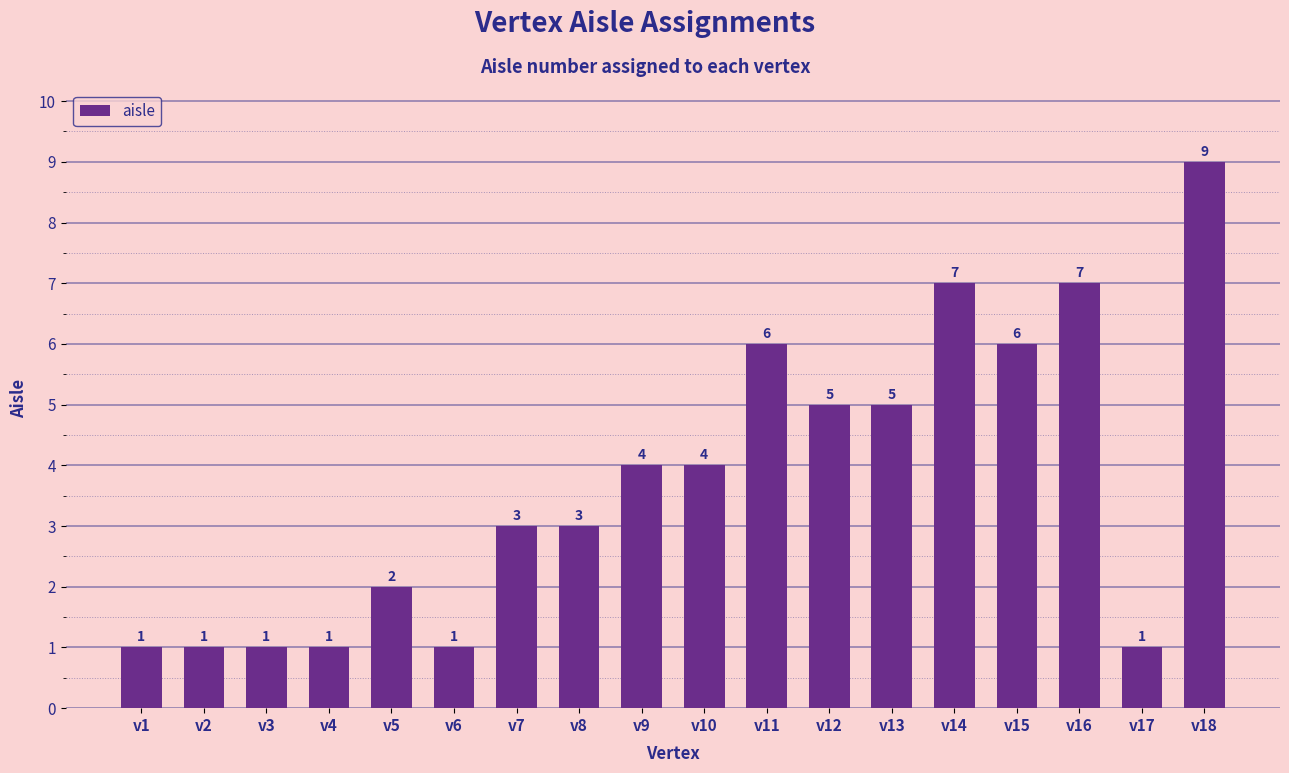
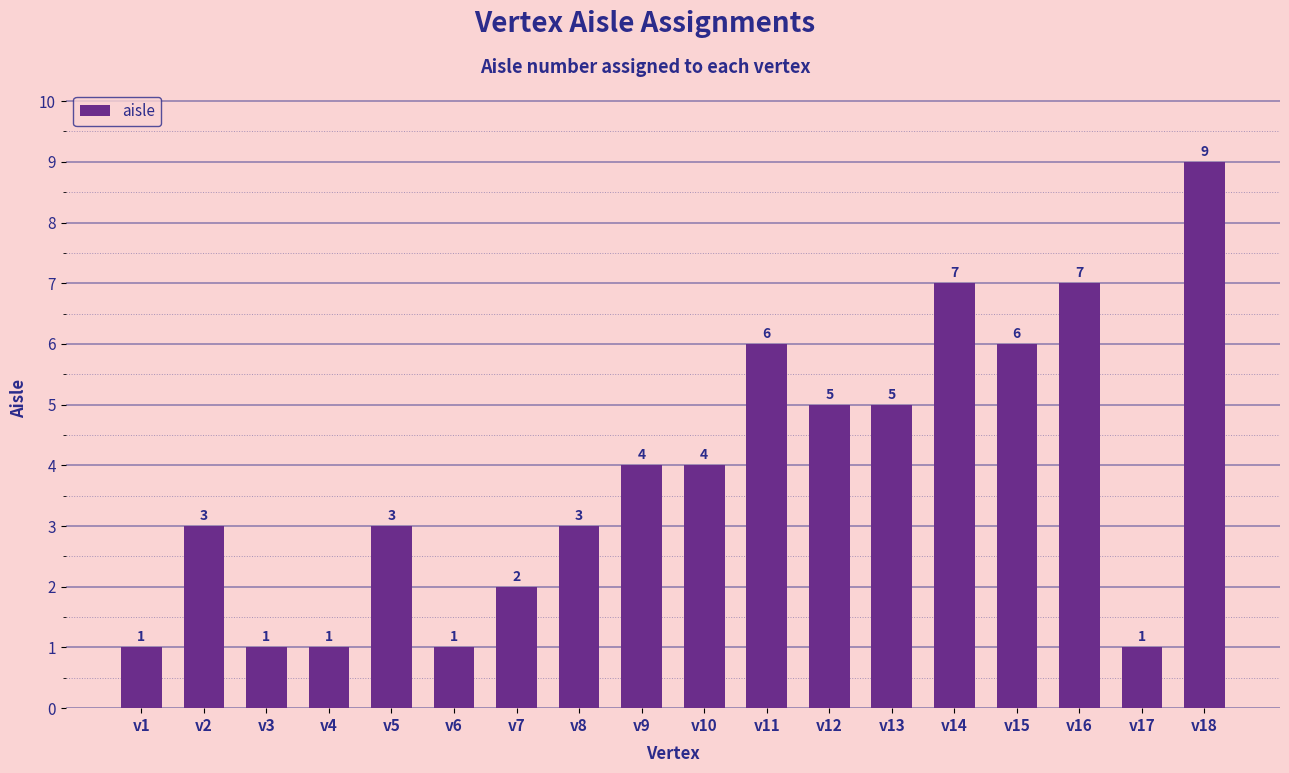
v2: 1 -> 3
v5: 2 -> 3
v7: 3 -> 2
